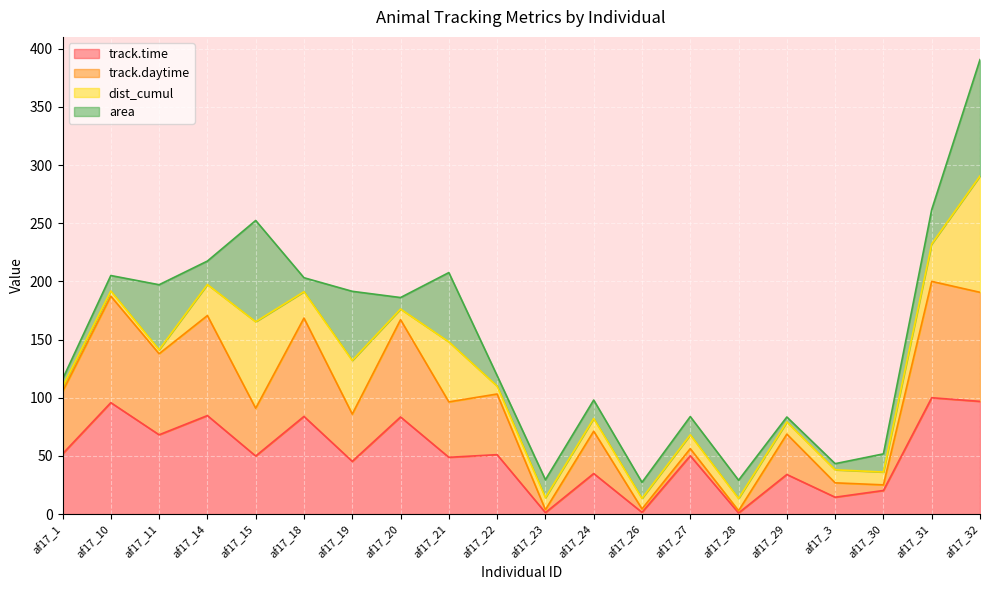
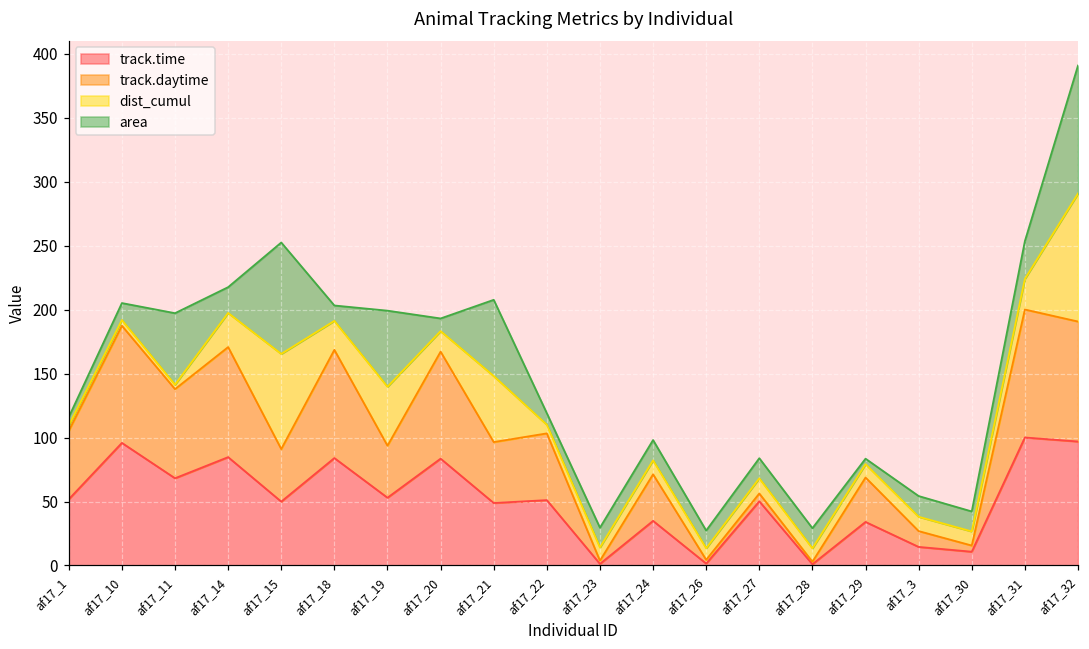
track.time, af17_19: 45 -> 53
dist_cumul, af17_20: 9 -> 16
area, af17_3: 5 -> 16
track.time, af17_30: 20 -> 11
dist_cumul, af17_31: 32 -> 24
